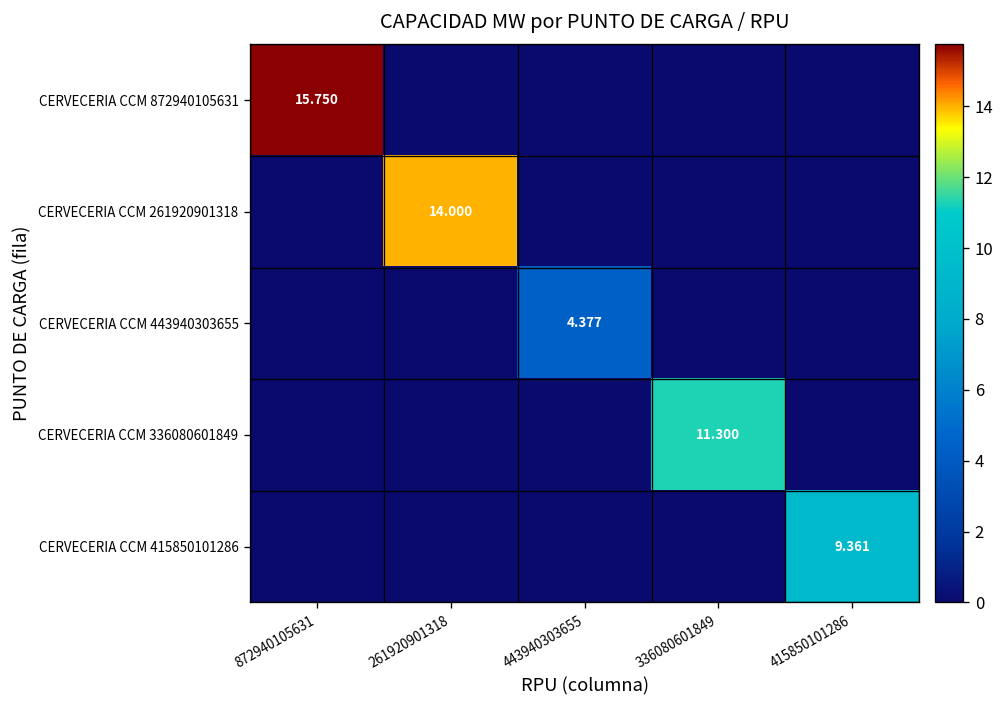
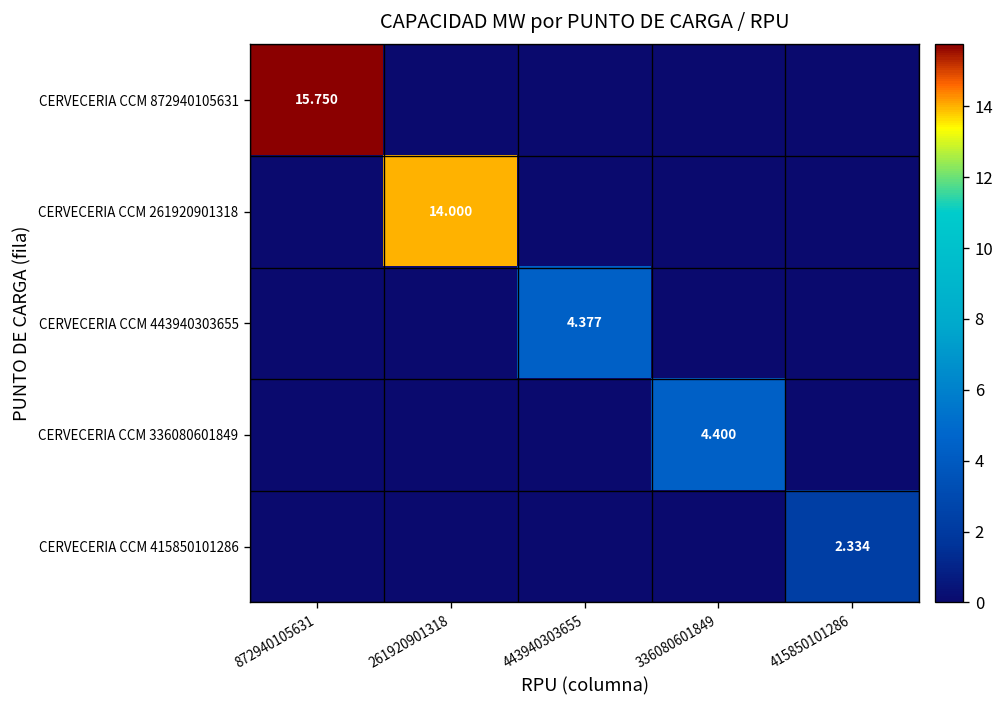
CERVECERIA CCM 336080601849, 336080601849: 11.300 -> 4.400
CERVECERIA CCM 415850101286, 415850101286: 9.361 -> 2.334
